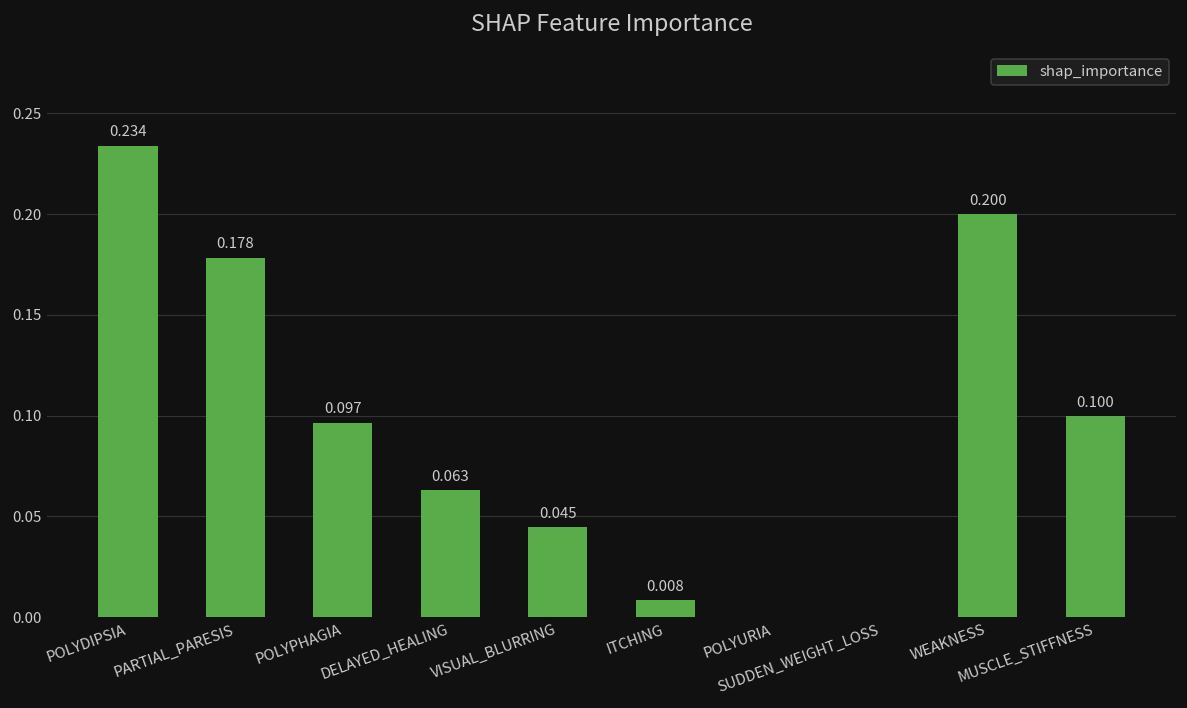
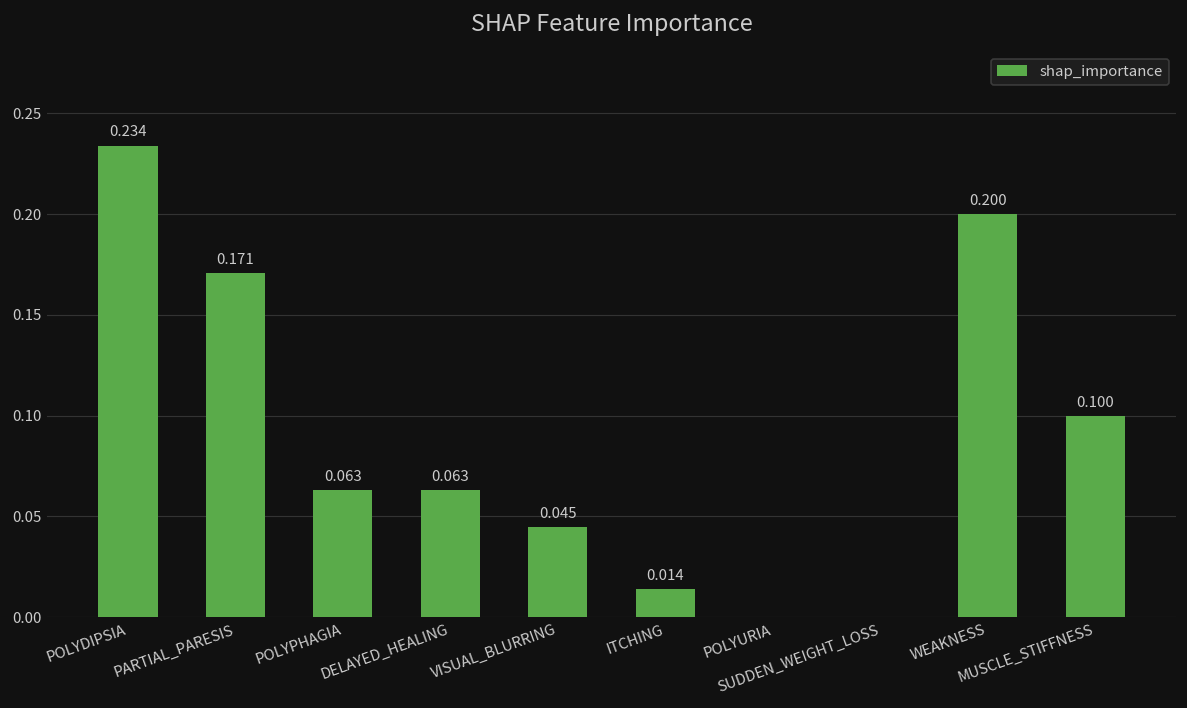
PARTIAL_PARESIS: 0.178 -> 0.171
POLYPHAGIA: 0.097 -> 0.063
ITCHING: 0.008 -> 0.014
